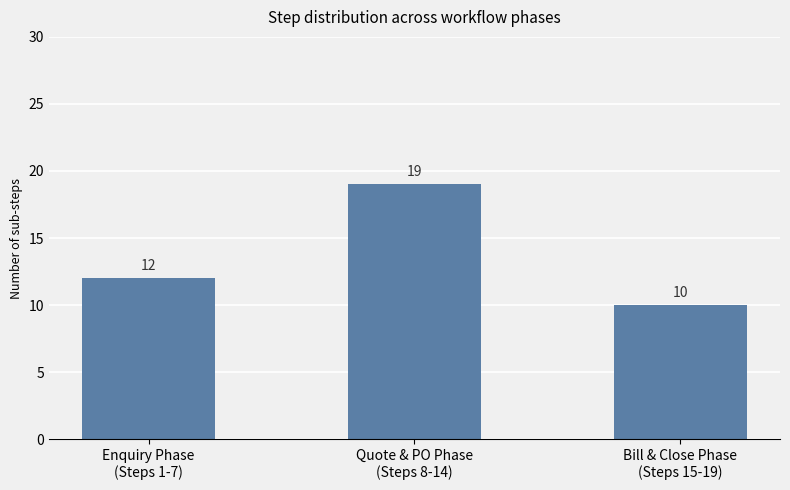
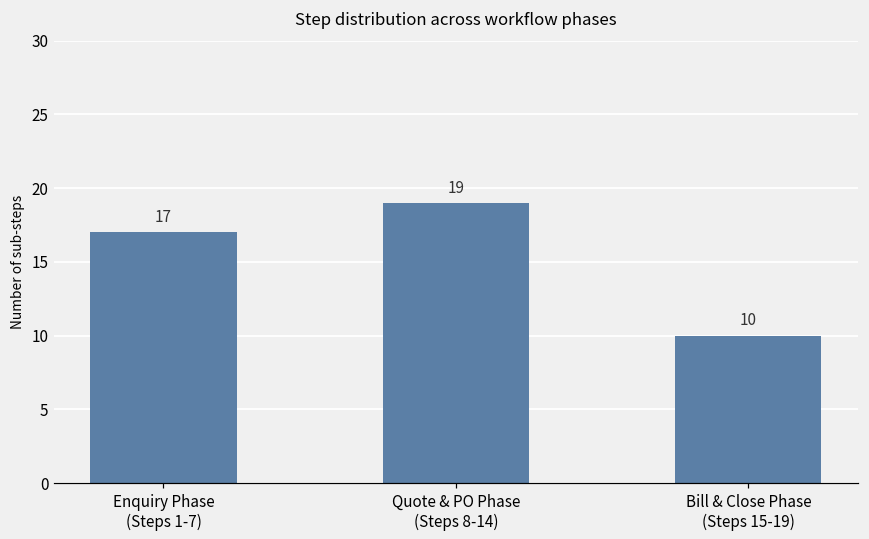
Enquiry Phase (Steps 1-7): 12 -> 17
